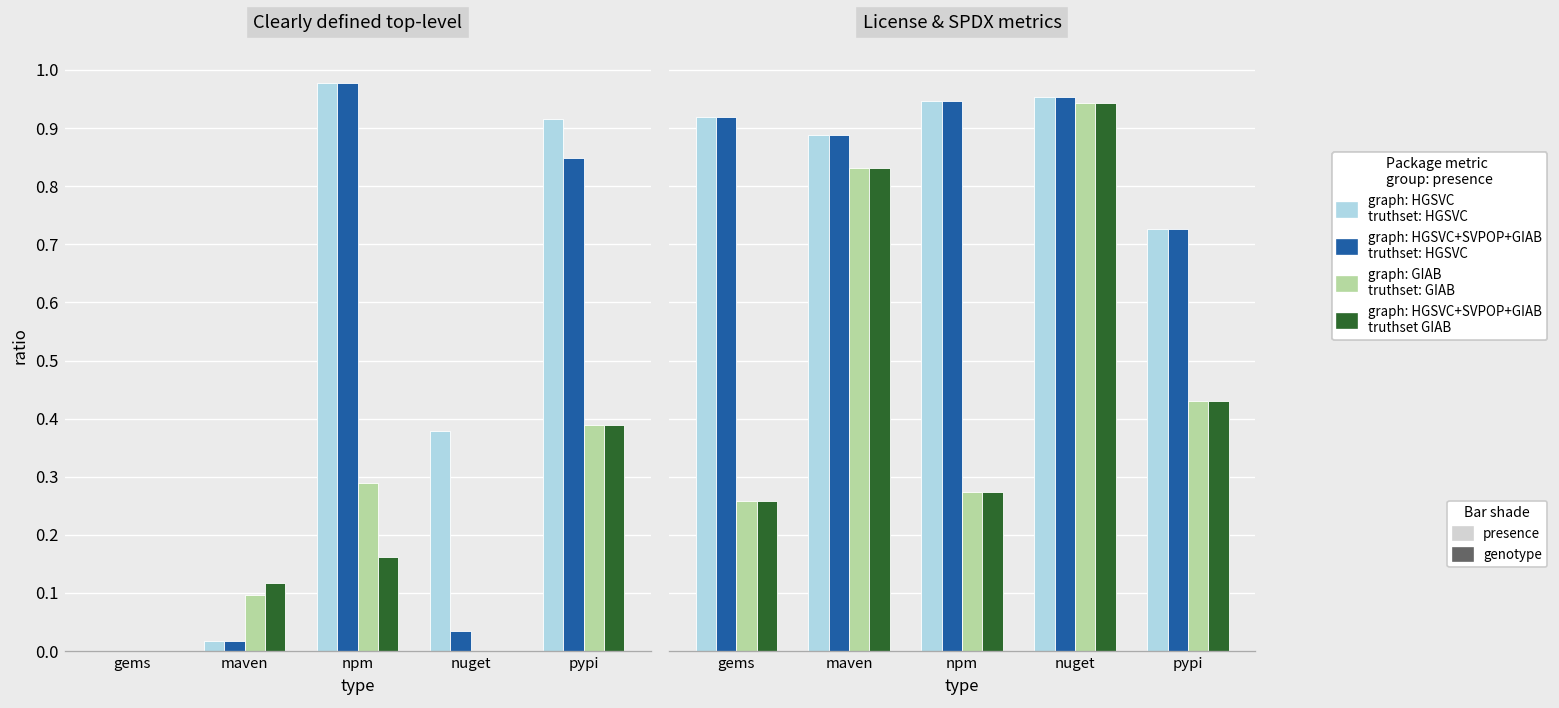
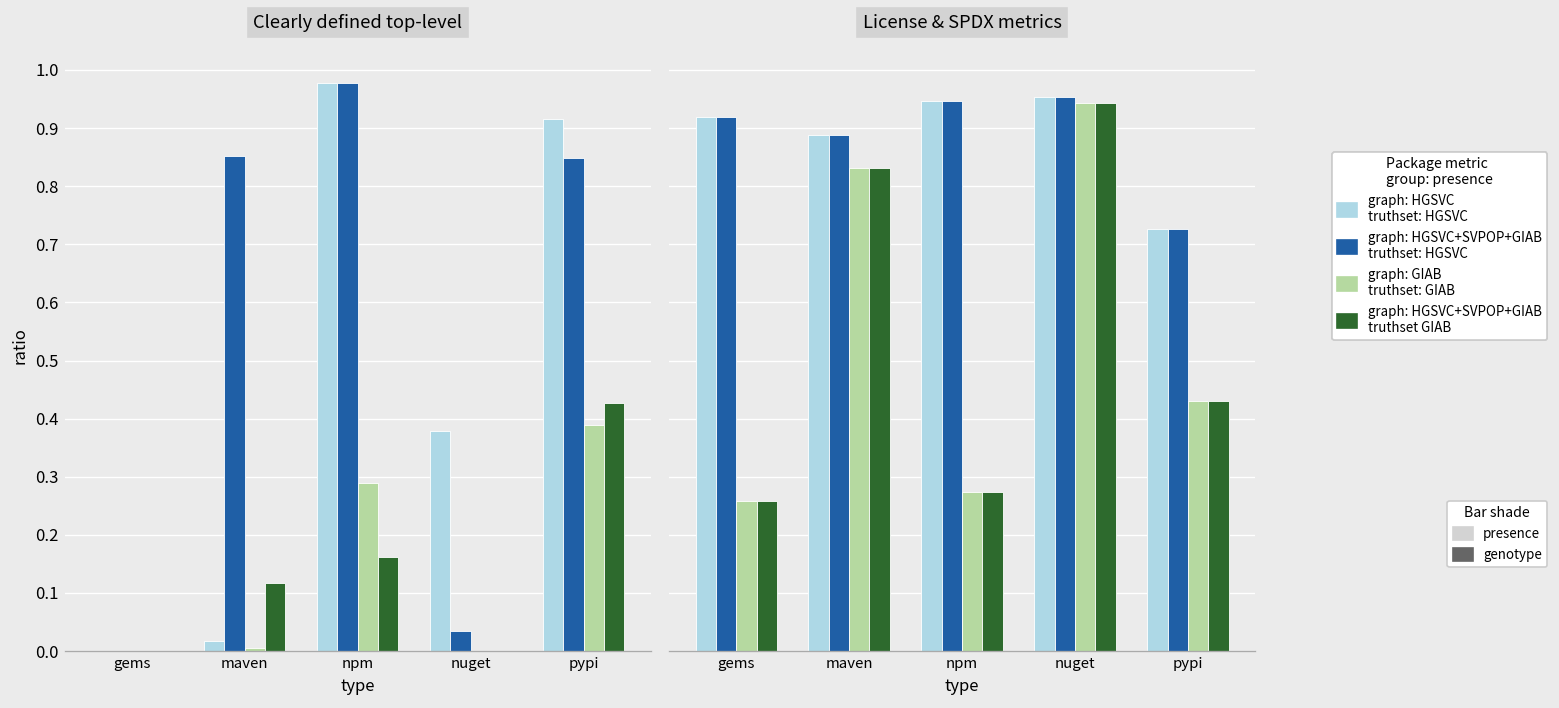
Clearly defined top-level, graph: HGSVC+SVPOP+GIAB truthset: HGSVC, maven: 0.02 -> 0.85
Clearly defined top-level, graph: GIAB truthset: GIAB, maven: 0.10 -> 0.01
Clearly defined top-level, graph: HGSVC+SVPOP+GIAB truthset GIAB, pypi: 0.39 -> 0.43
